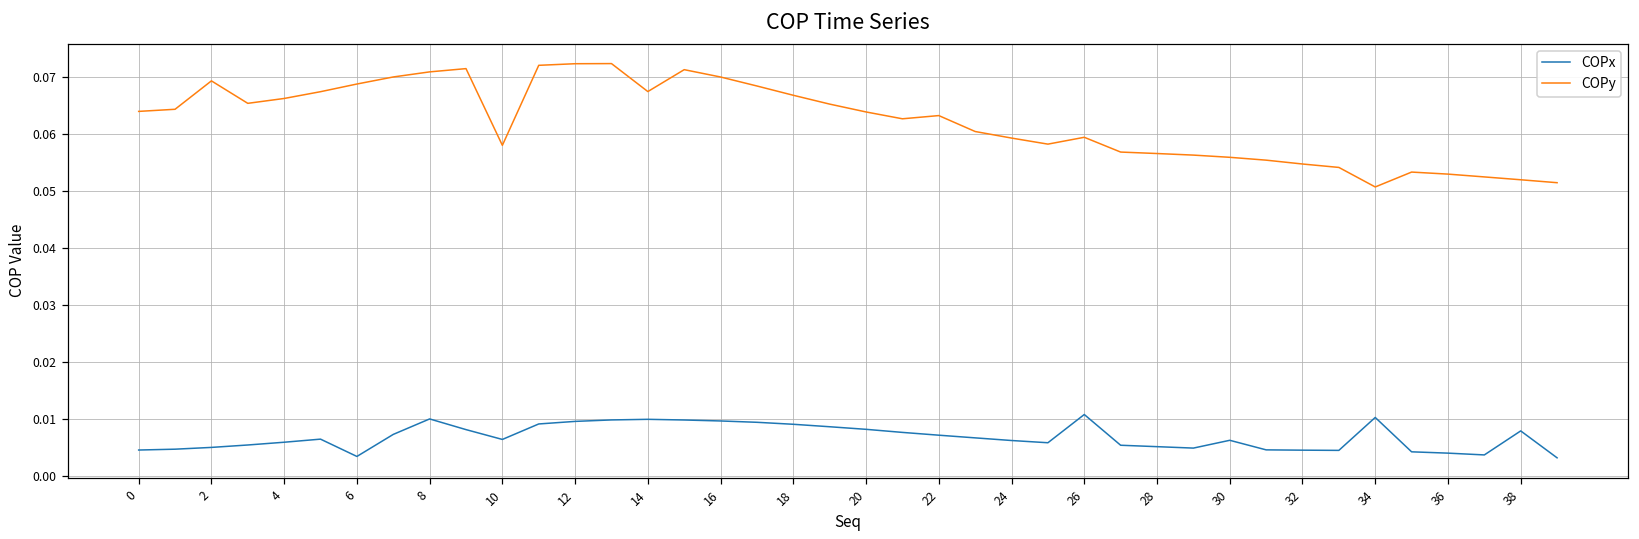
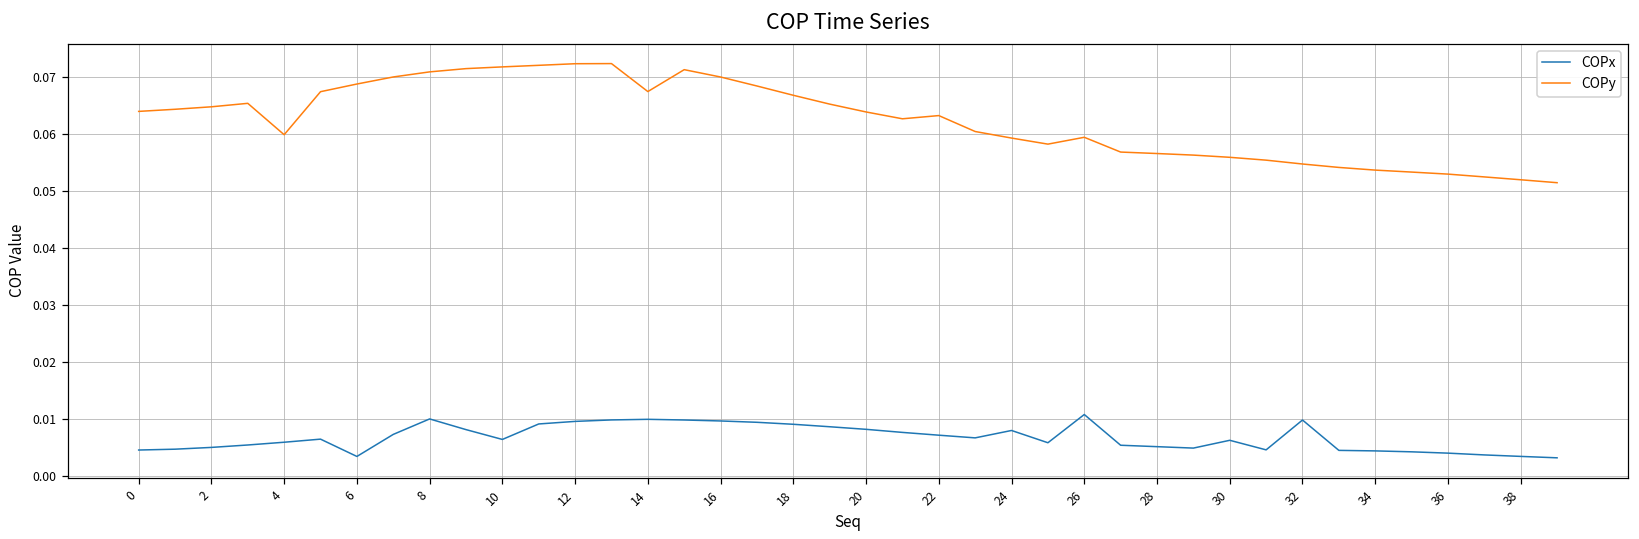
COPy, 2: 0.069 -> 0.065
COPy, 4: 0.066 -> 0.060
COPy, 10: 0.058 -> 0.072
COPx, 24: 0.006 -> 0.008
COPx, 32: 0.005 -> 0.010
COPx, 34: 0.010 -> 0.004
COPy, 34: 0.051 -> 0.054
COPx, 38: 0.008 -> 0.003
